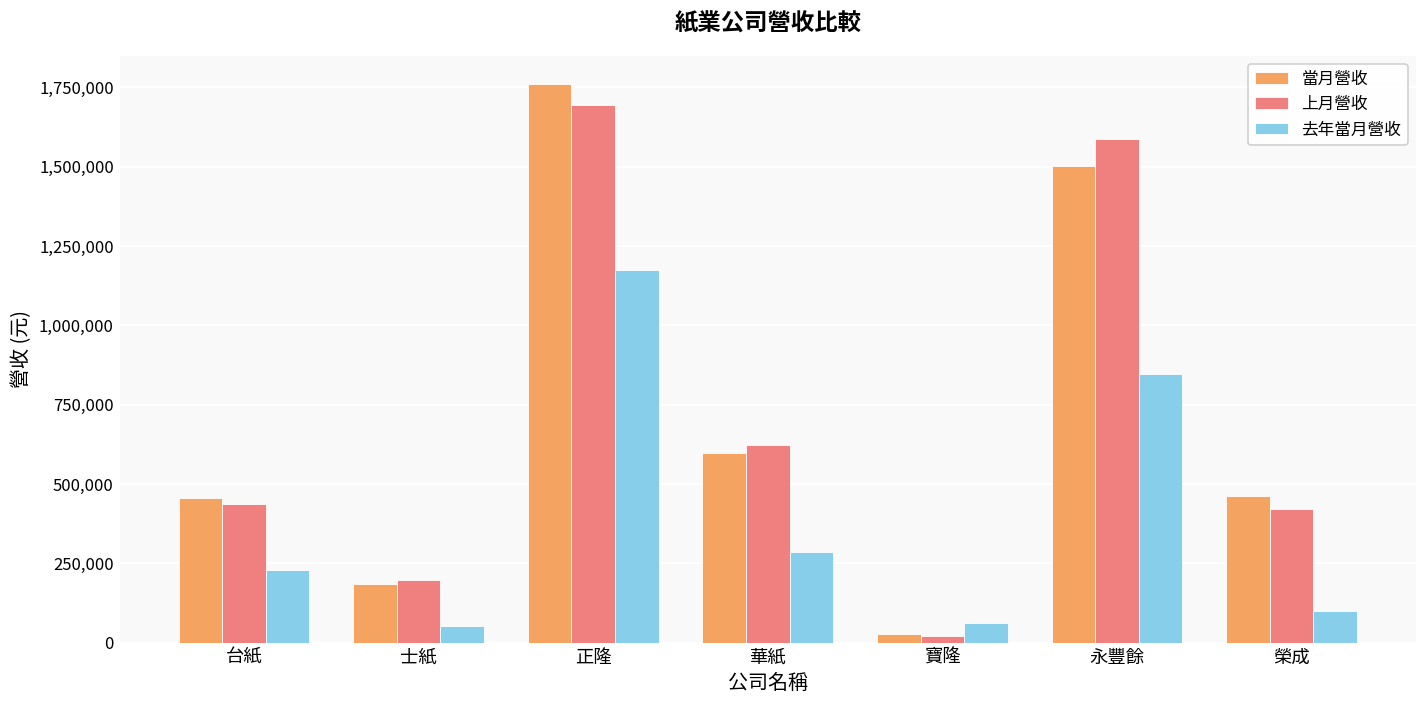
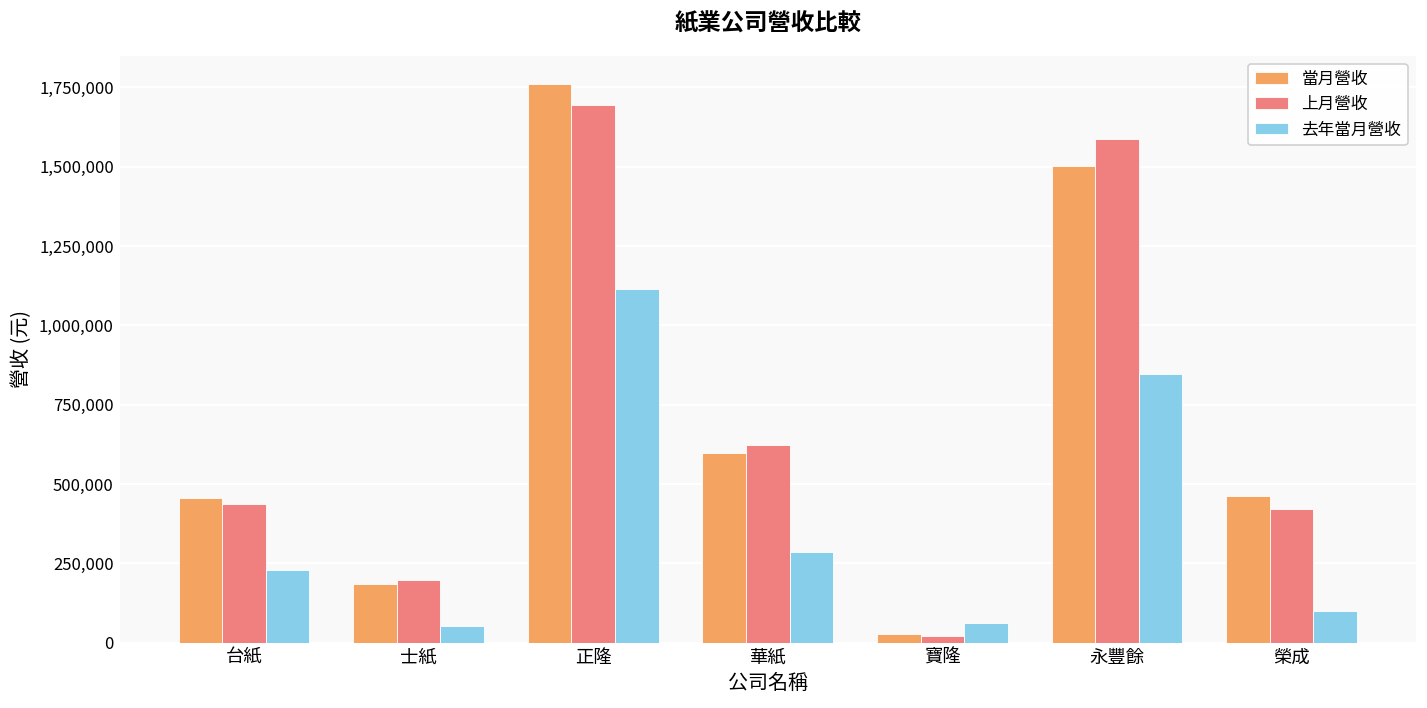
去年當月營收, 正隆: 1,180,000 -> 1,110,000
